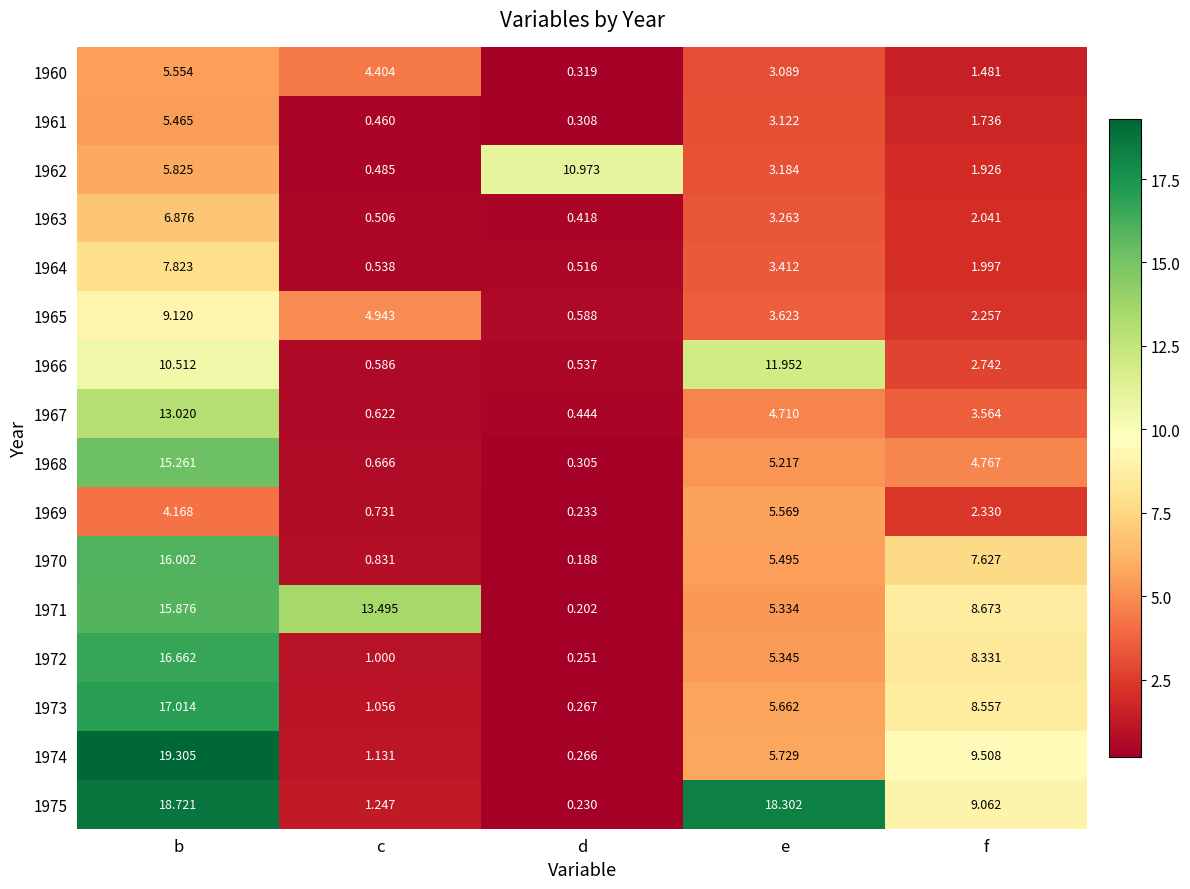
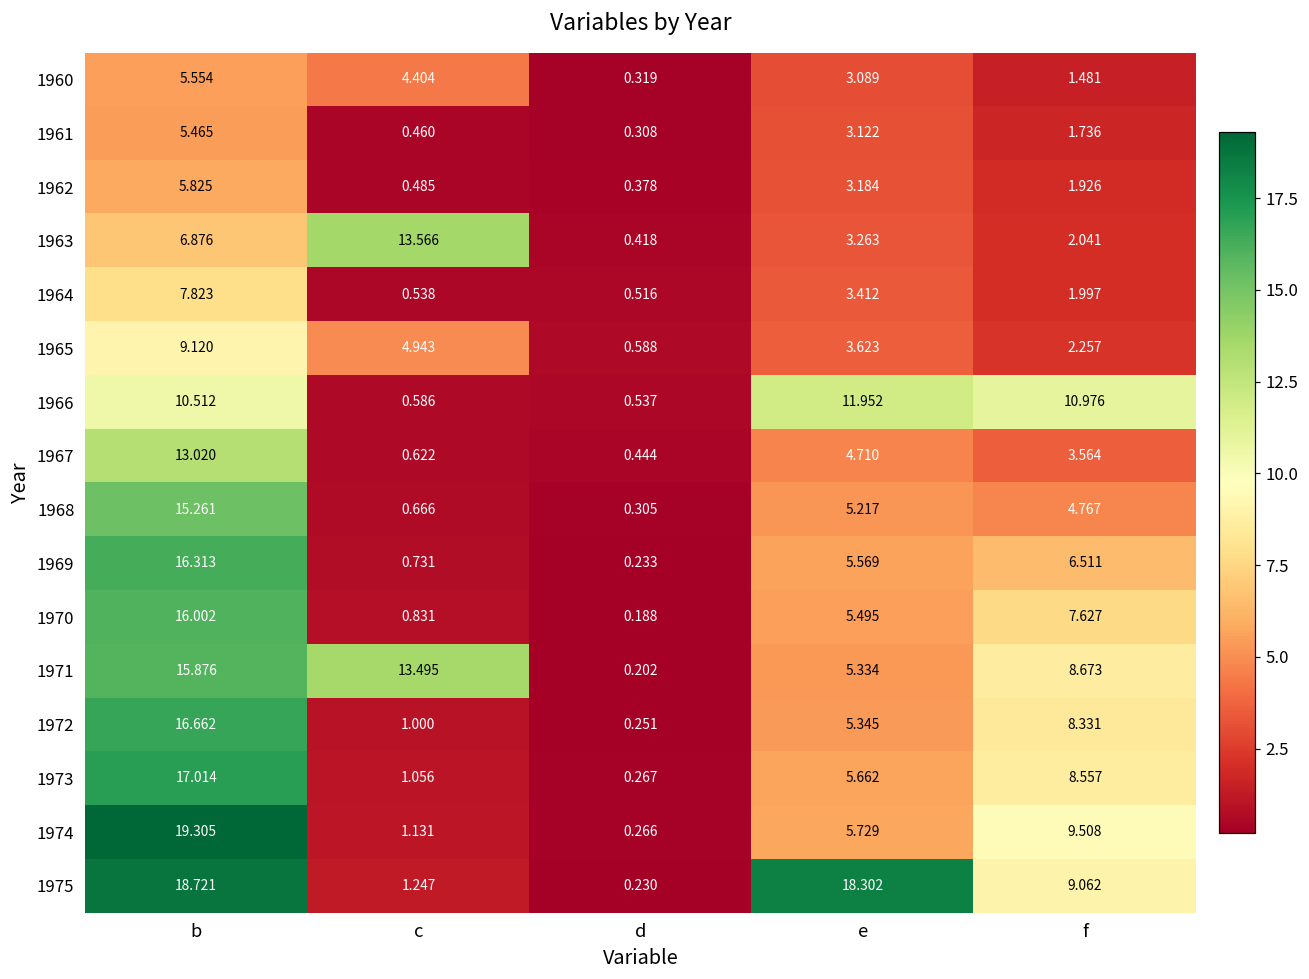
1962, d: 10.973 -> 0.378
1963, c: 0.506 -> 13.566
1966, f: 2.742 -> 10.976
1969, b: 4.168 -> 16.313
1969, f: 2.330 -> 6.511
